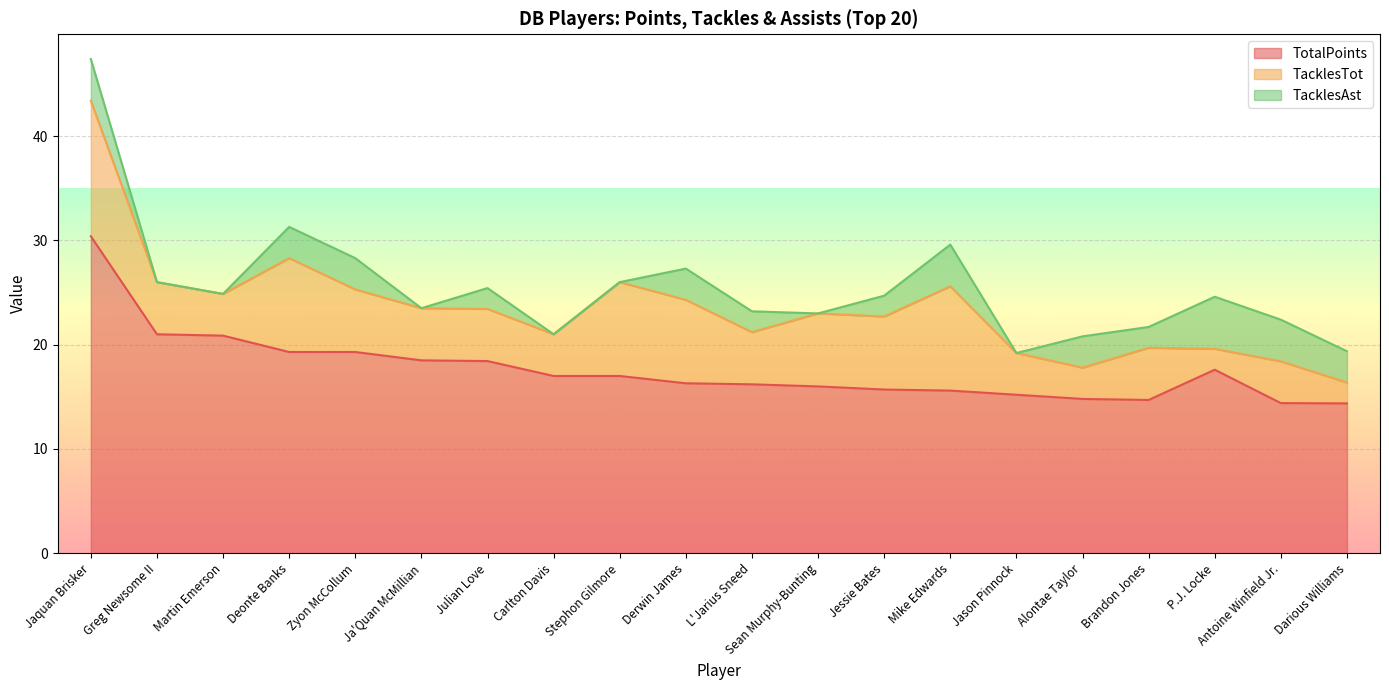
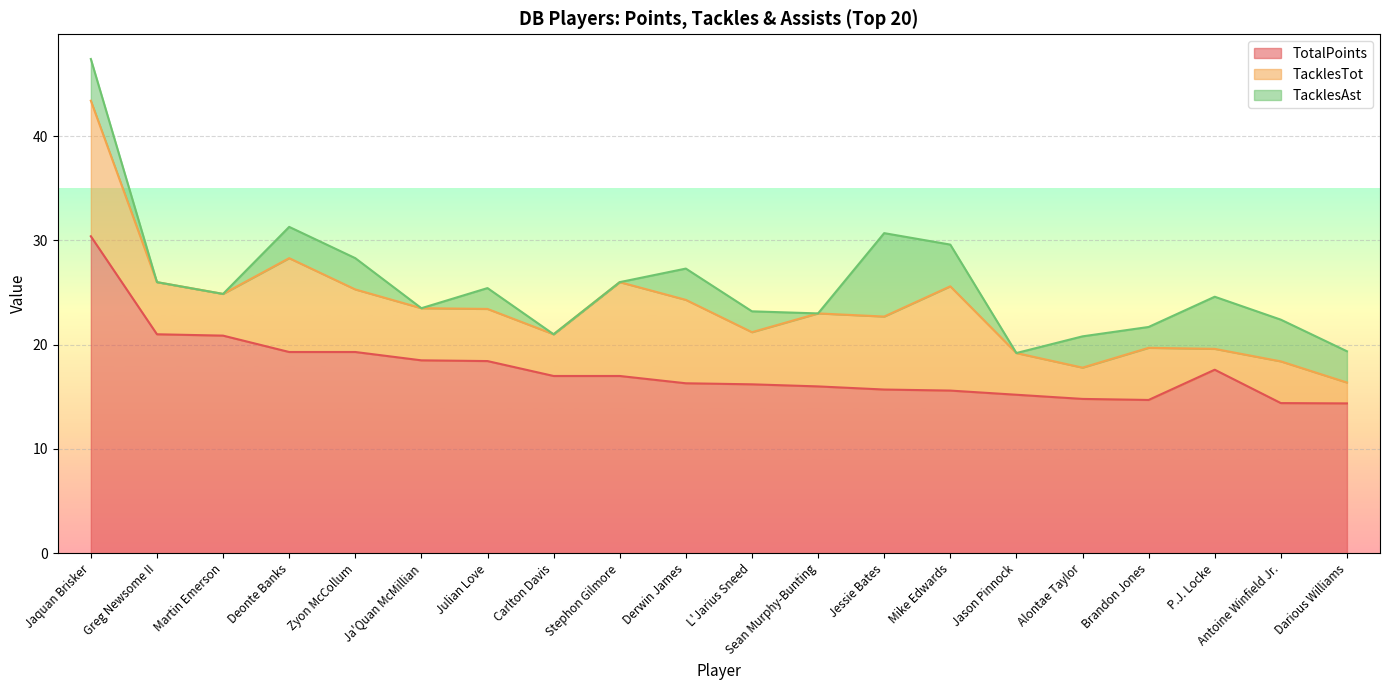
TacklesAst, Jessie Bates: 2 -> 8
